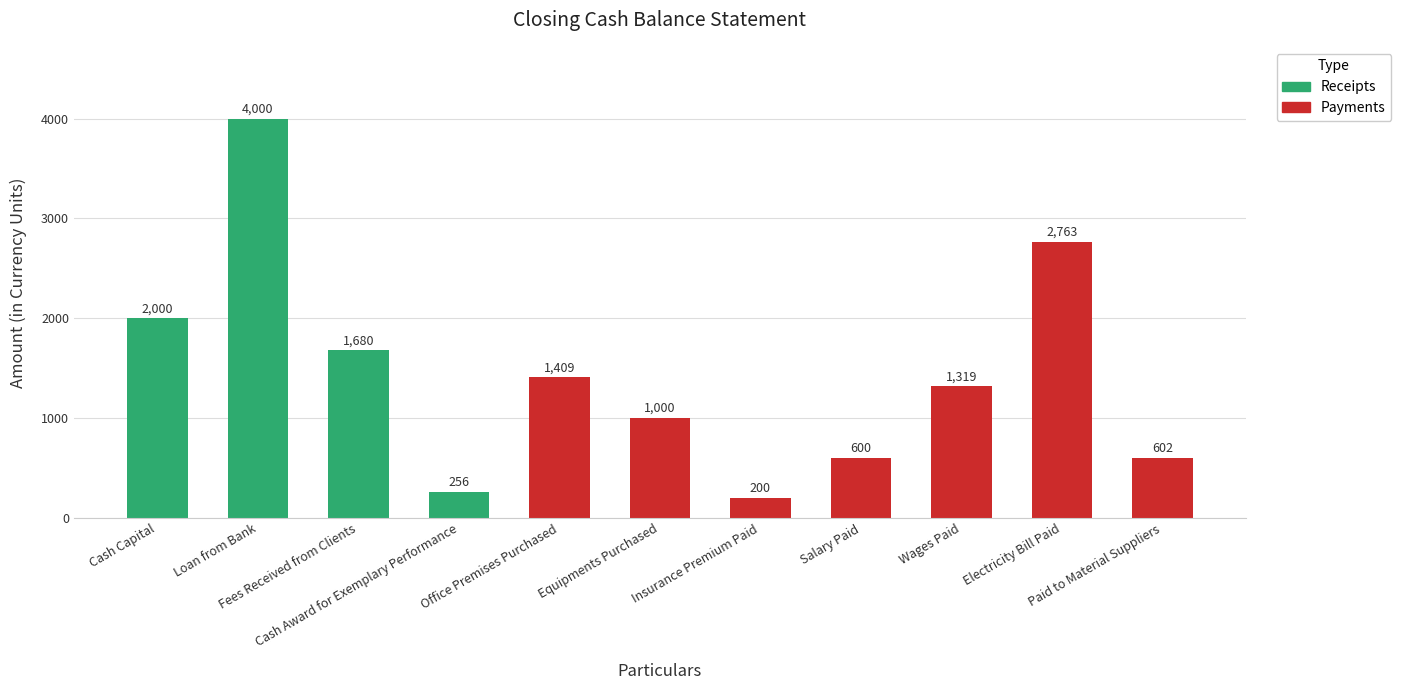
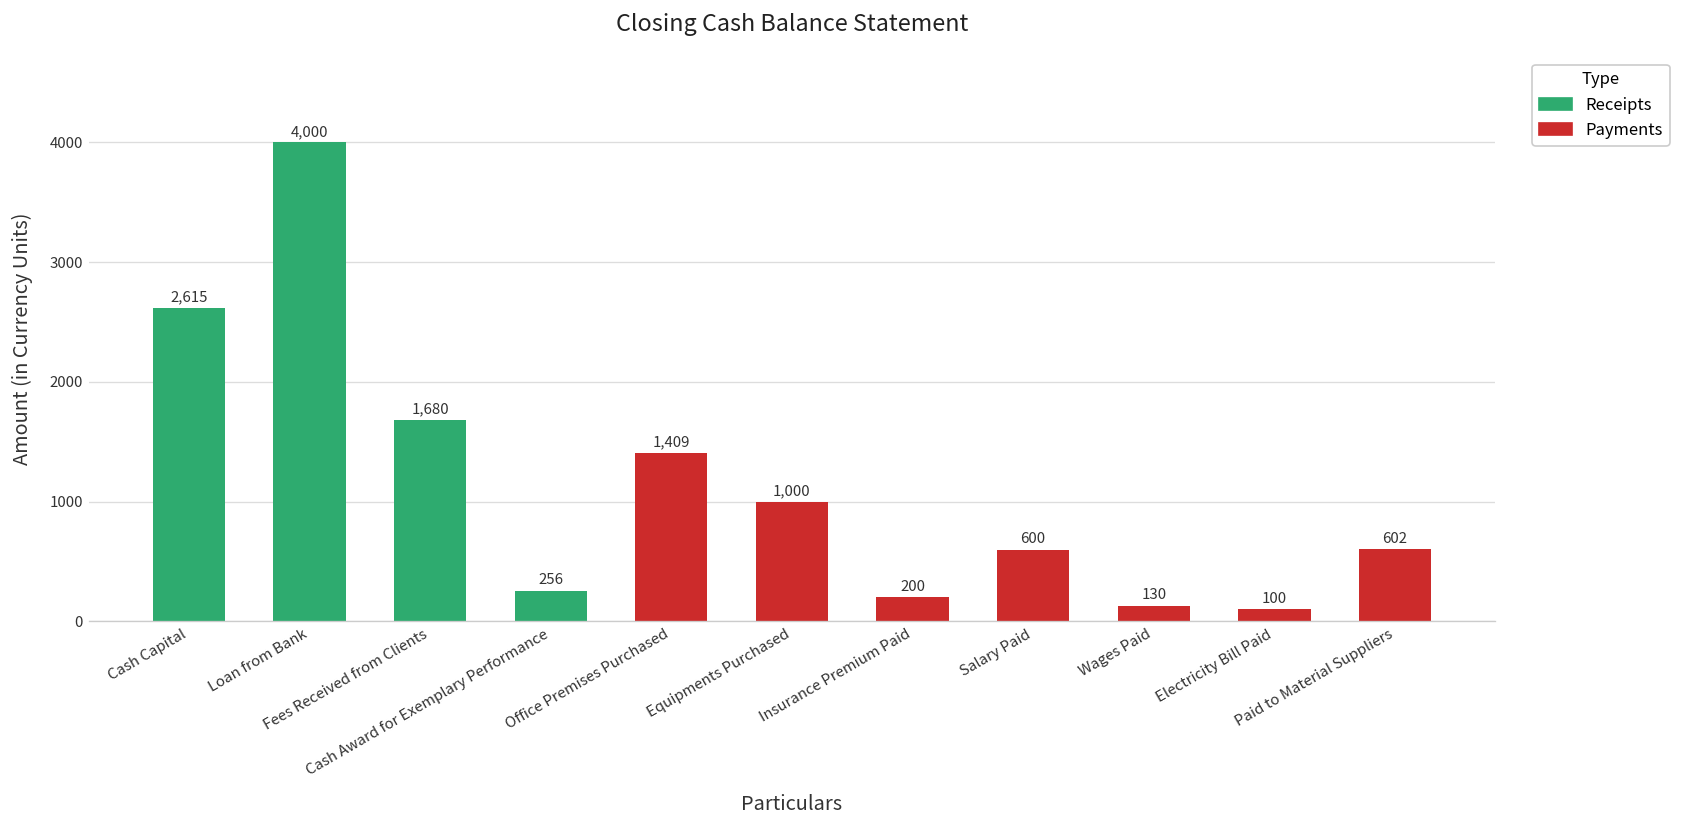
Cash Capital: 2,000 -> 2,615
Wages Paid: 1,319 -> 130
Electricity Bill Paid: 2,763 -> 100
